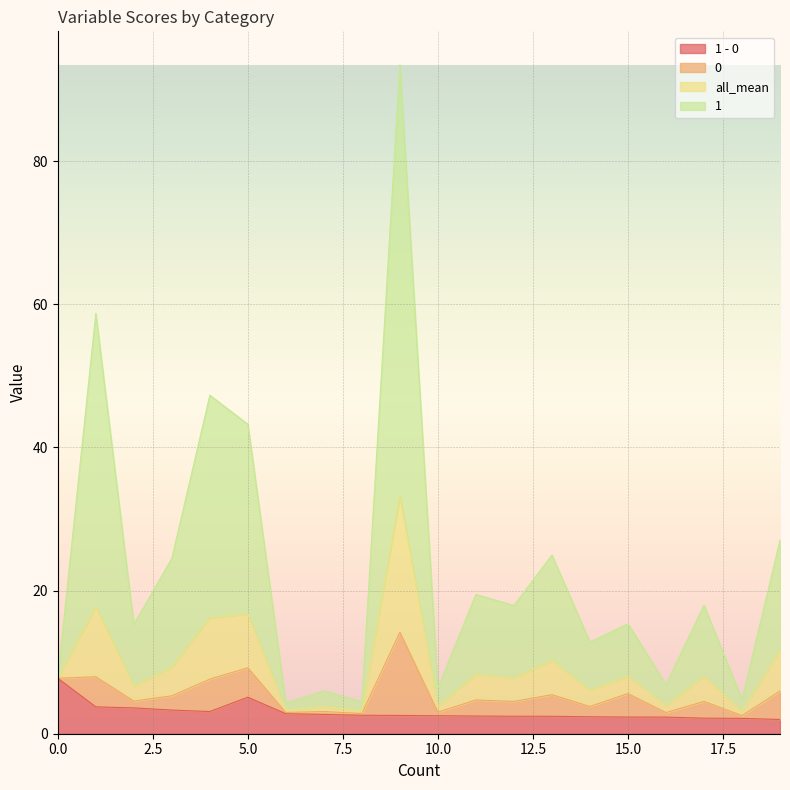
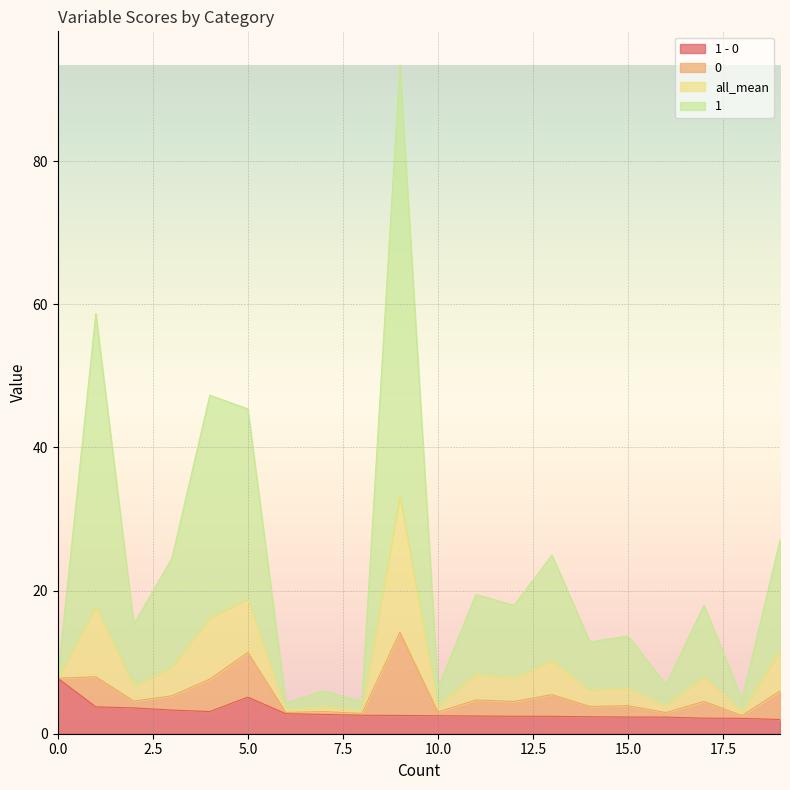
0, 5.0: 4 -> 6
0, 15.0: 3 -> 2
